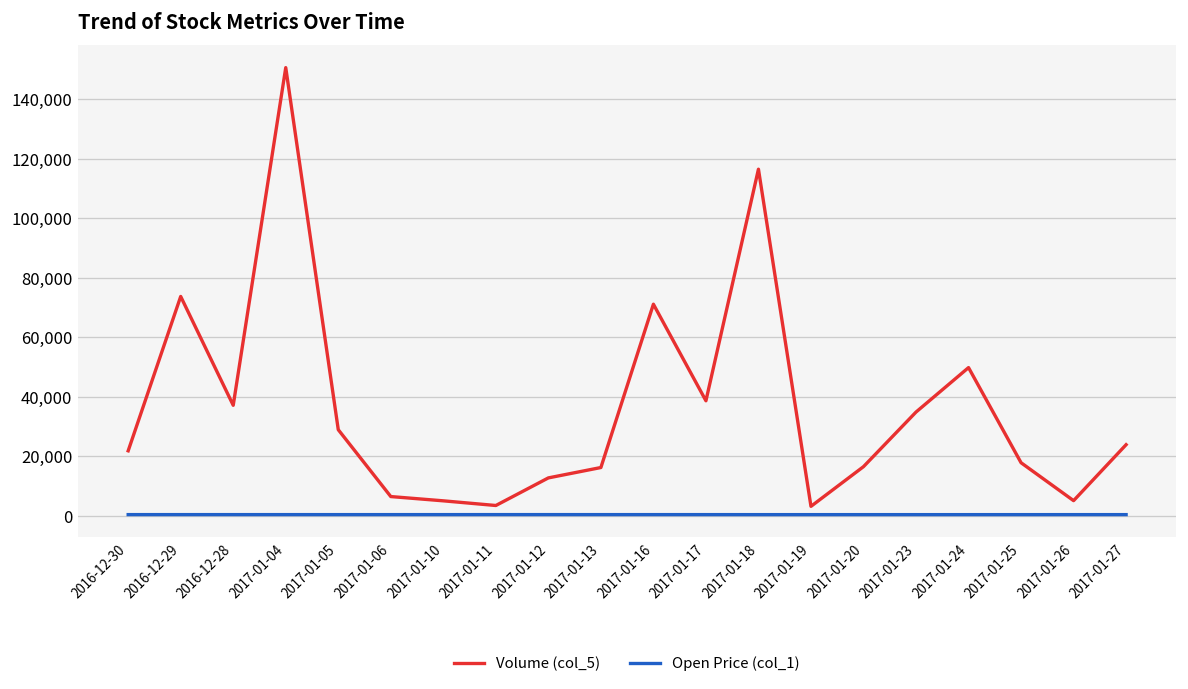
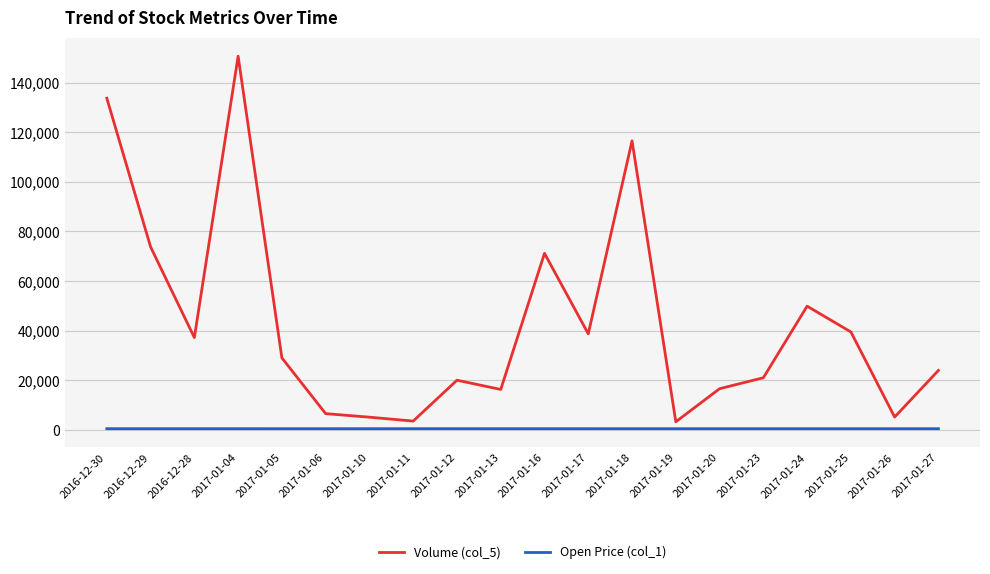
Volume (col_5), 2016-12-30: 22,000 -> 134,000
Volume (col_5), 2017-01-12: 13,000 -> 20,000
Volume (col_5), 2017-01-23: 35,000 -> 21,000
Volume (col_5), 2017-01-25: 18,000 -> 39,000
